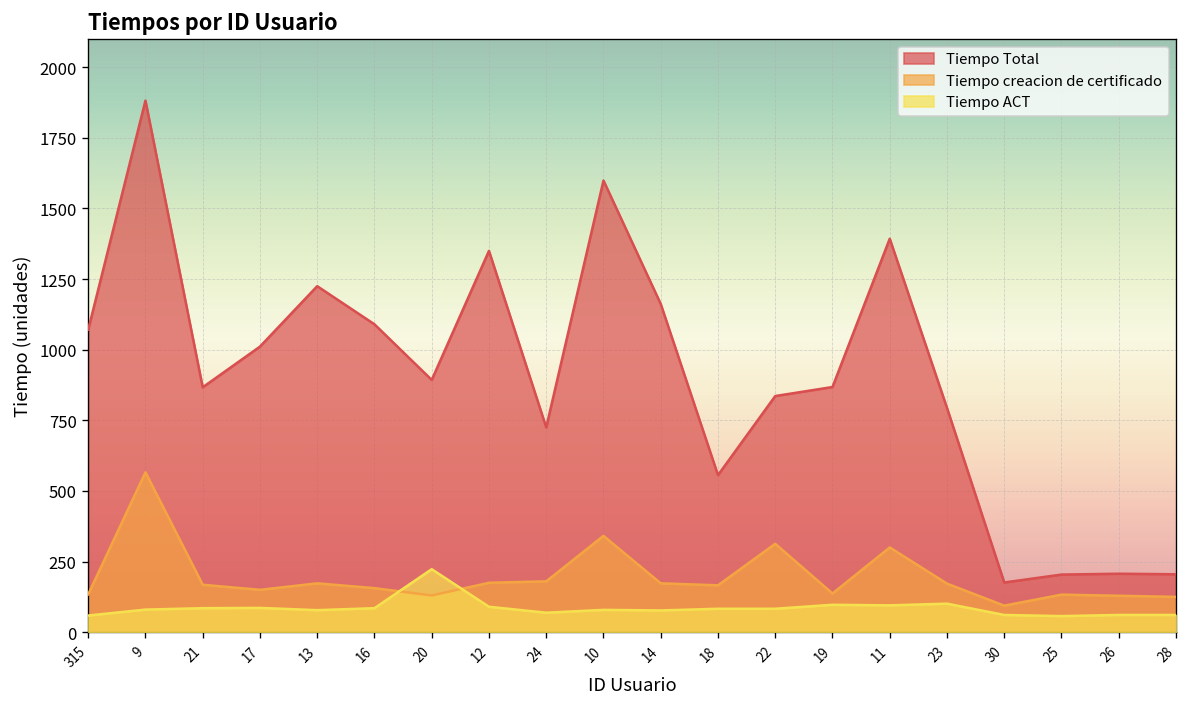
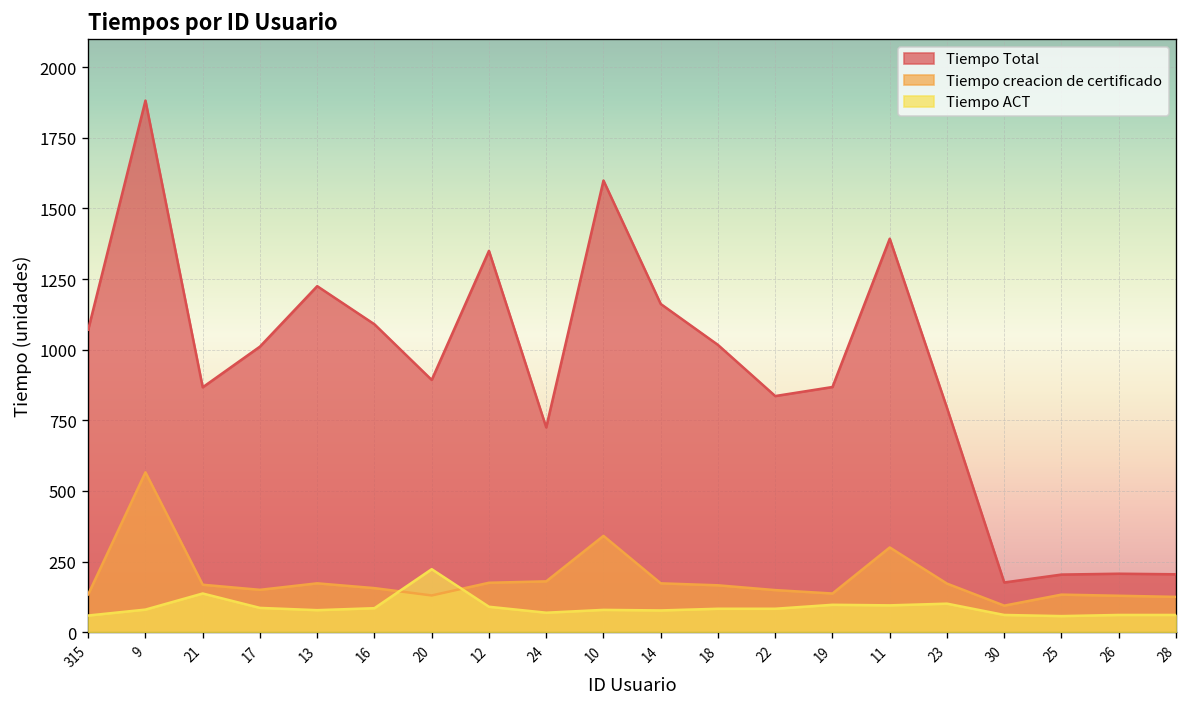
Tiempo ACT, 21: 90 -> 140
Tiempo Total, 18: 560 -> 1020
Tiempo creacion de certificado, 22: 310 -> 150
